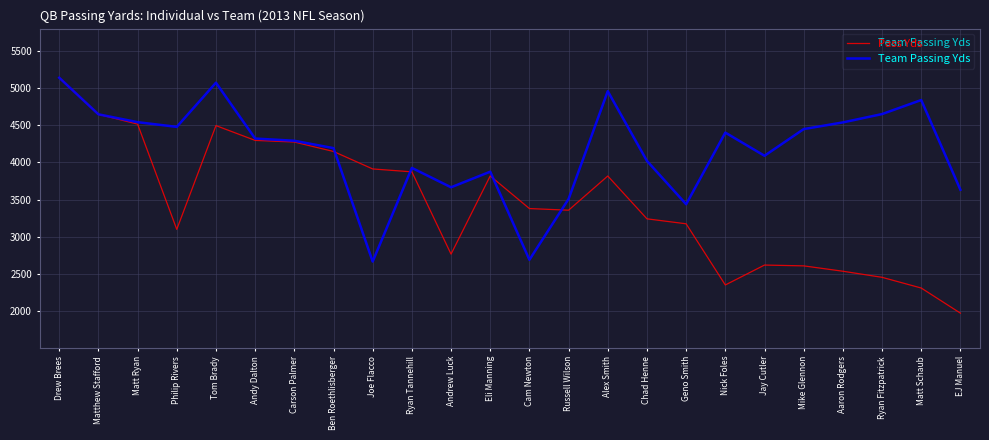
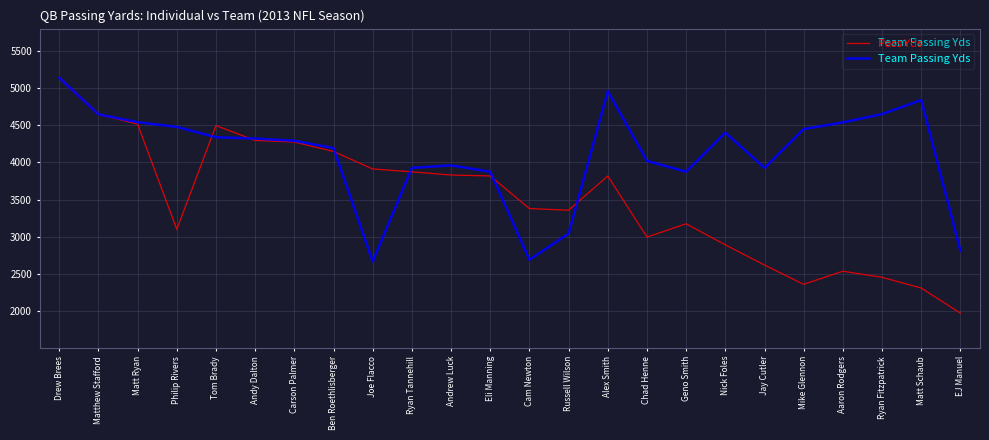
Team Passing Yds, Tom Brady: 5100 -> 4300
Pass Yds, Andrew Luck: 2800 -> 3800
Team Passing Yds, Andrew Luck: 3700 -> 4000
Team Passing Yds, Russell Wilson: 3500 -> 3000
Pass Yds, Chad Henne: 3200 -> 3000
Team Passing Yds, Geno Smith: 3400 -> 3900
Pass Yds, Nick Foles: 2400 -> 2900
Team Passing Yds, Jay Cutler: 4100 -> 3900
Pass Yds, Mike Glennon: 2600 -> 2400
Team Passing Yds, EJ Manuel: 3600 -> 2800
